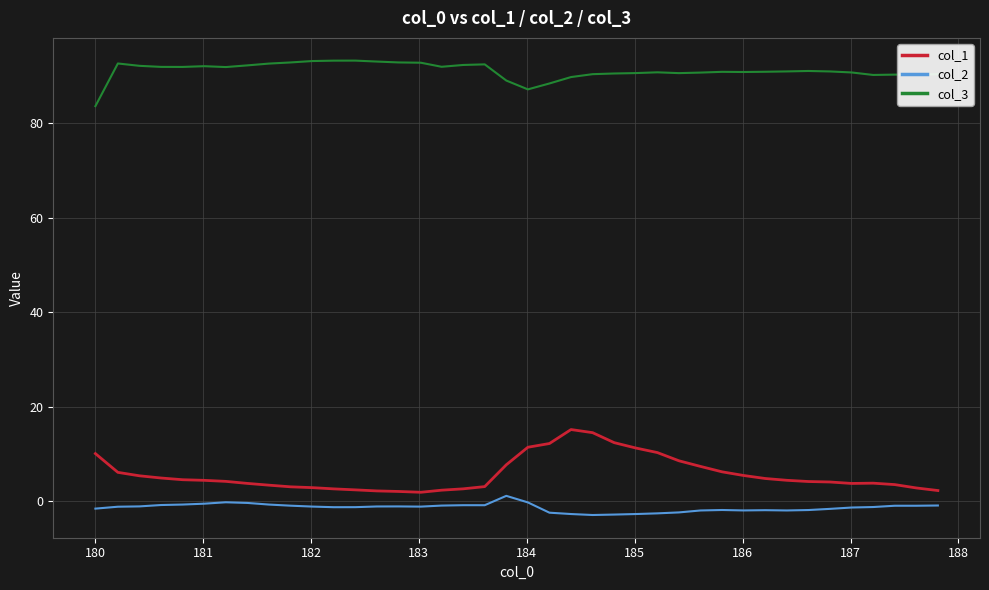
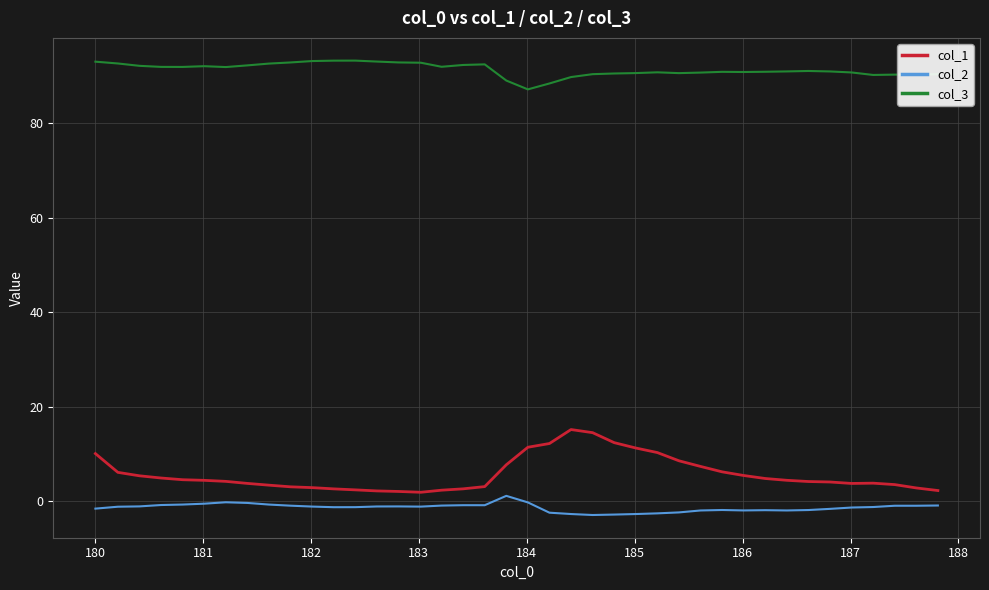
col_3, 180: 84 -> 93
